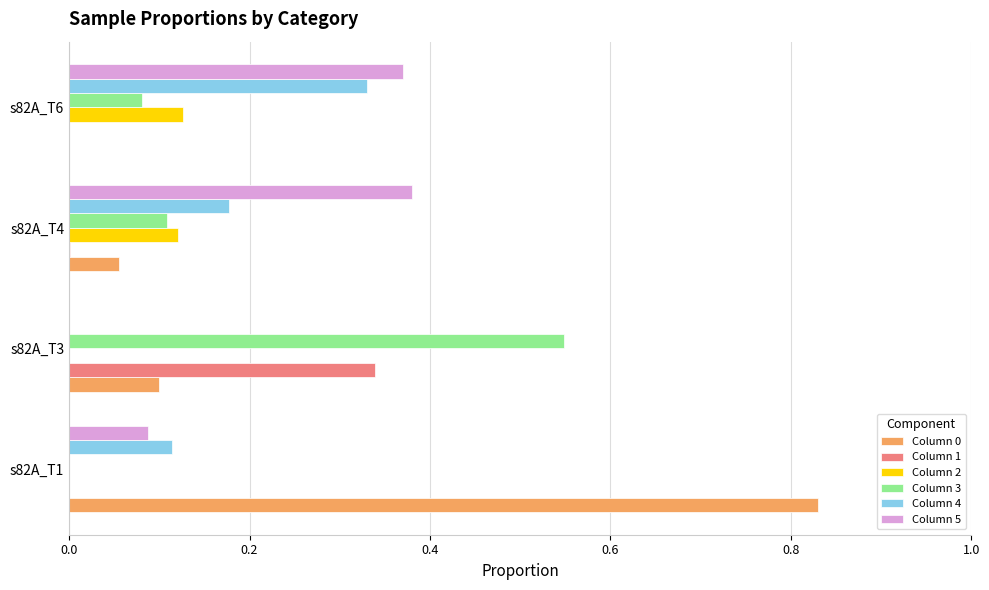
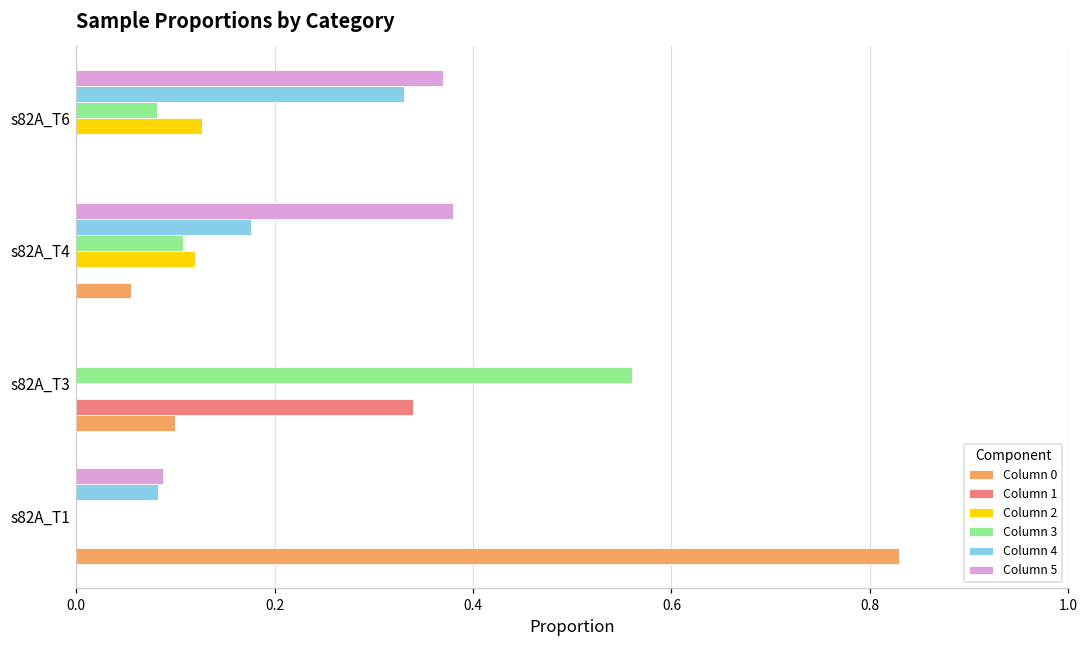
Column 3, s82A_T3: 0.55 -> 0.56
Column 4, s82A_T1: 0.11 -> 0.08
